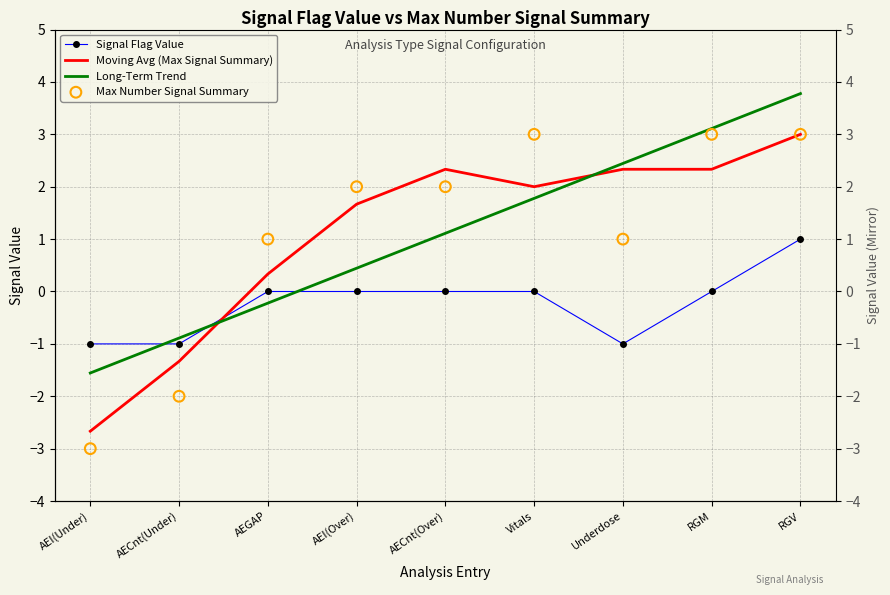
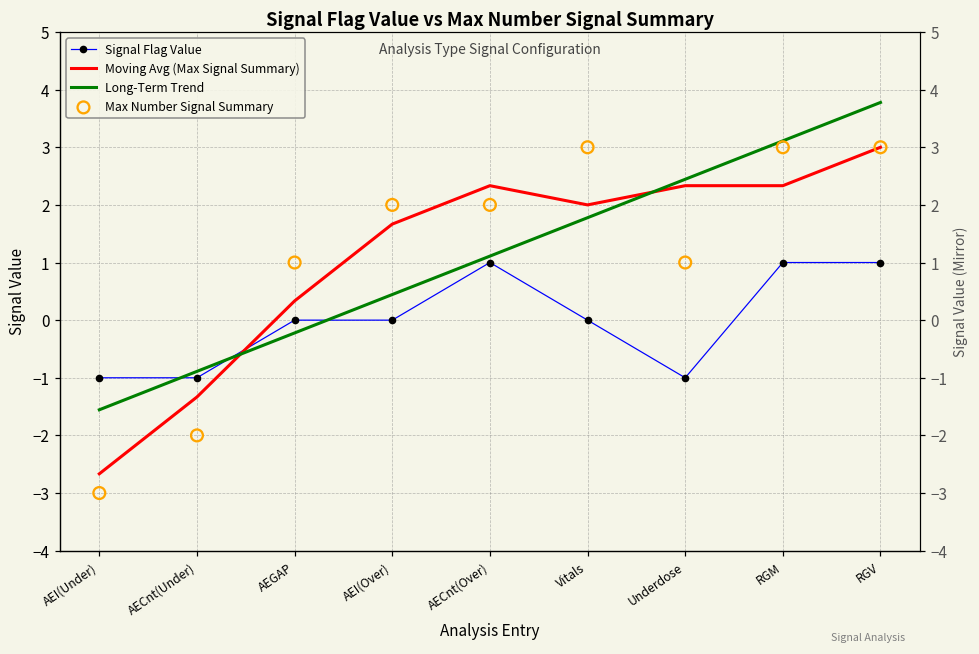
Signal Flag Value, AECnt(Over): 0 -> 1
Signal Flag Value, RGM: 0 -> 1
